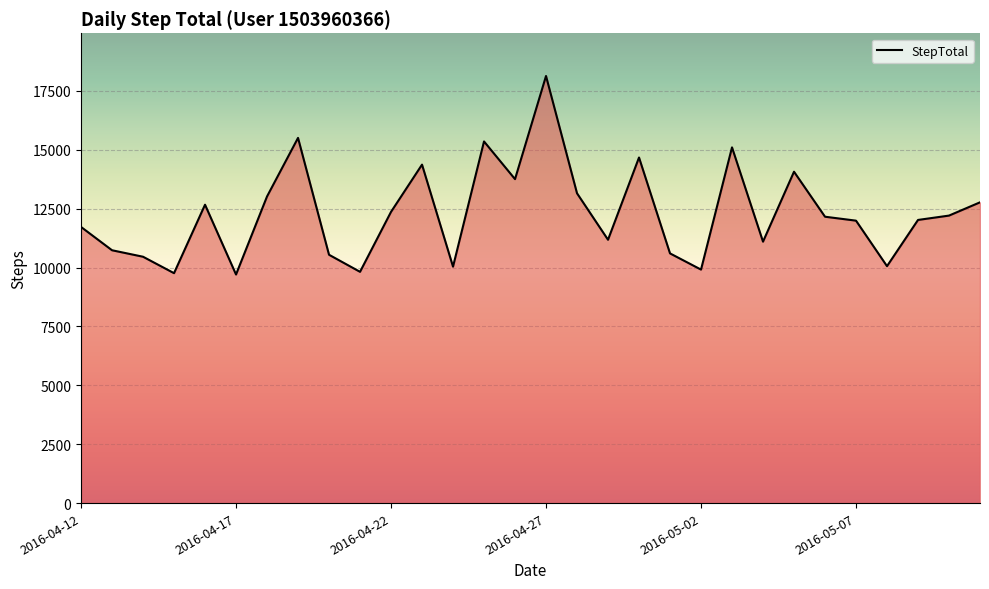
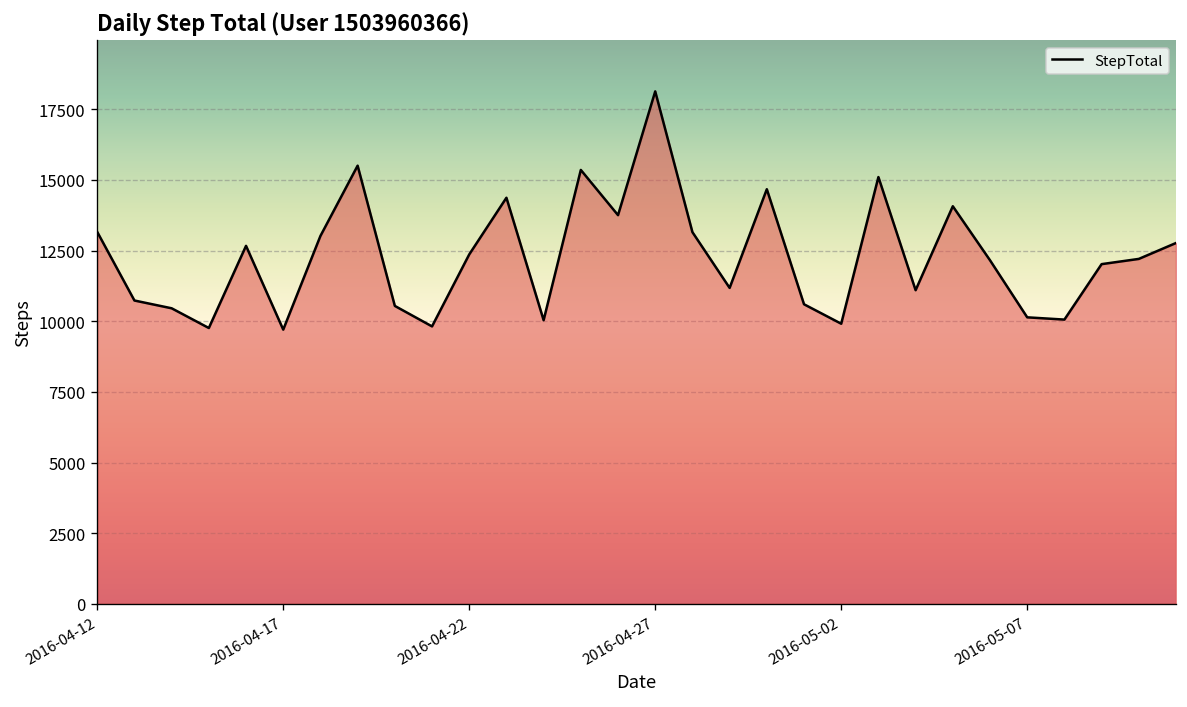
2016-04-12: 11700 -> 13200
2016-05-07: 12000 -> 10100
